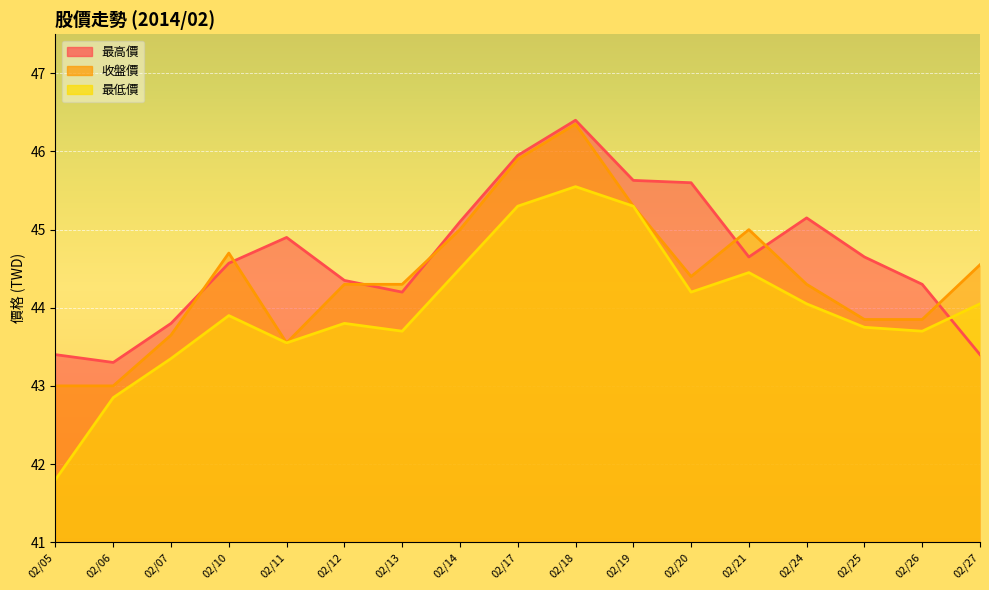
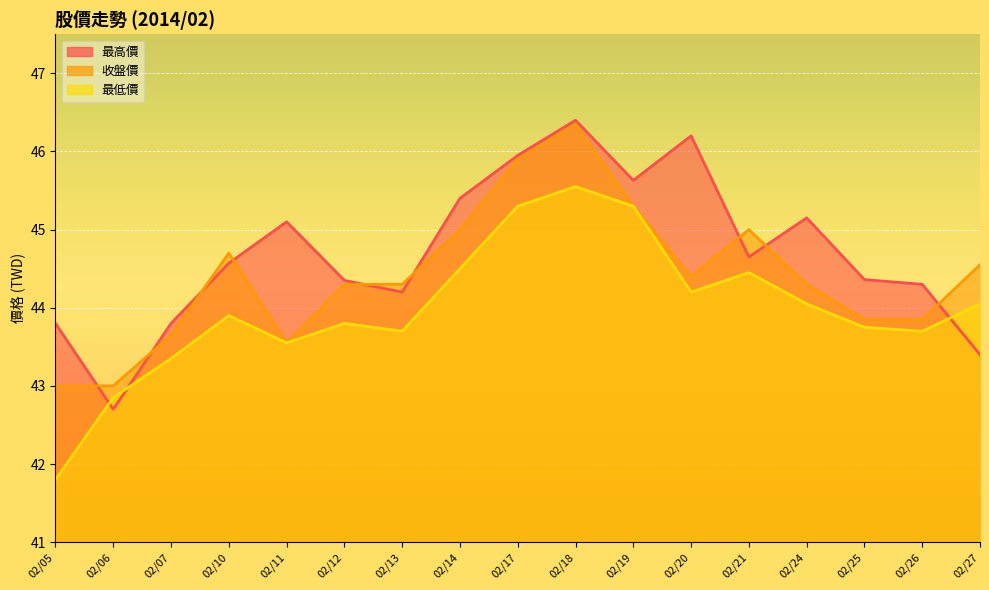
最高價, 02/05: 43.4 -> 43.8
最高價, 02/06: 43.3 -> 42.7
最高價, 02/11: 44.9 -> 45.1
最高價, 02/14: 45.1 -> 45.4
最高價, 02/20: 45.6 -> 46.2
最高價, 02/25: 44.7 -> 44.4
